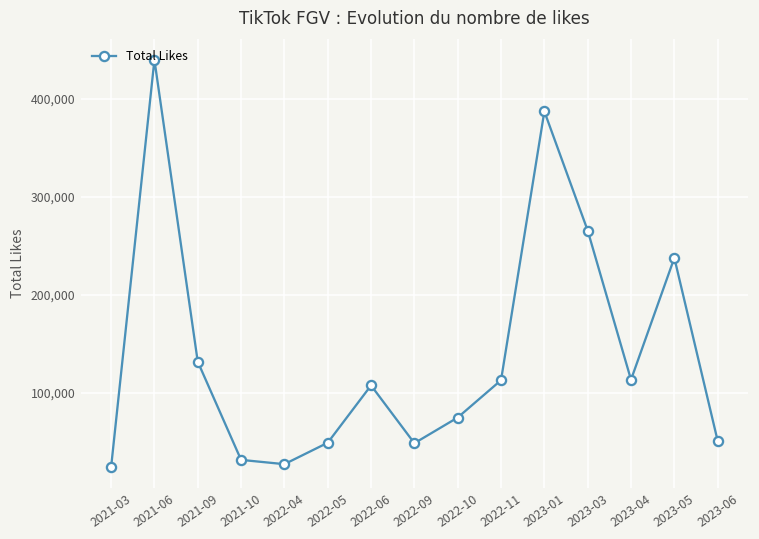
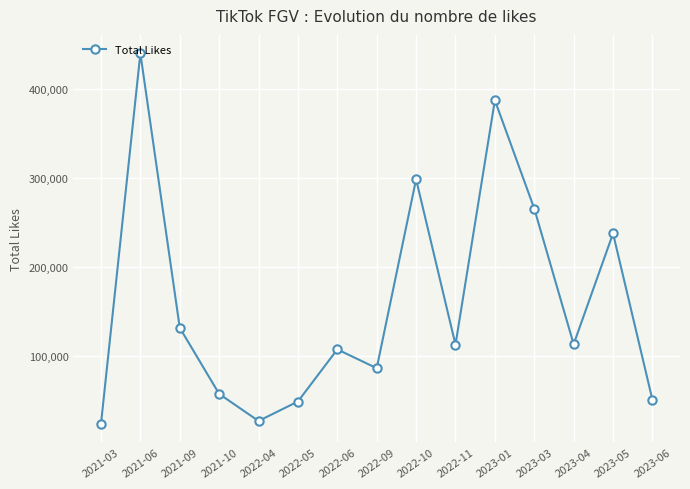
2021-10: 30,000 -> 60,000
2022-09: 50,000 -> 90,000
2022-10: 70,000 -> 300,000
